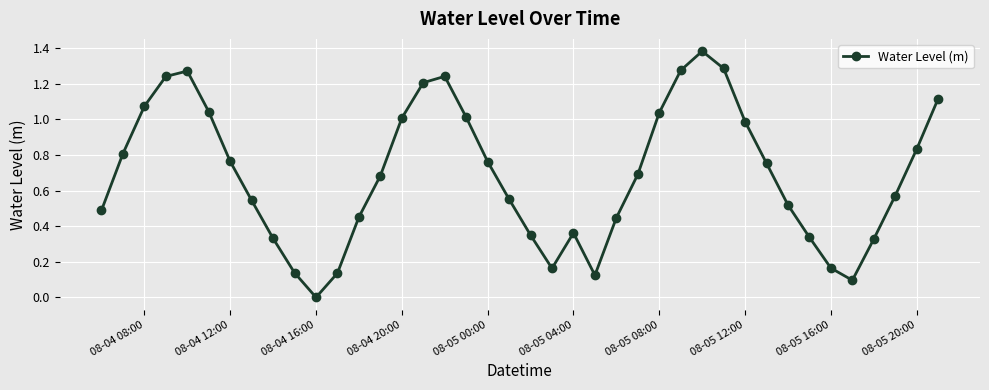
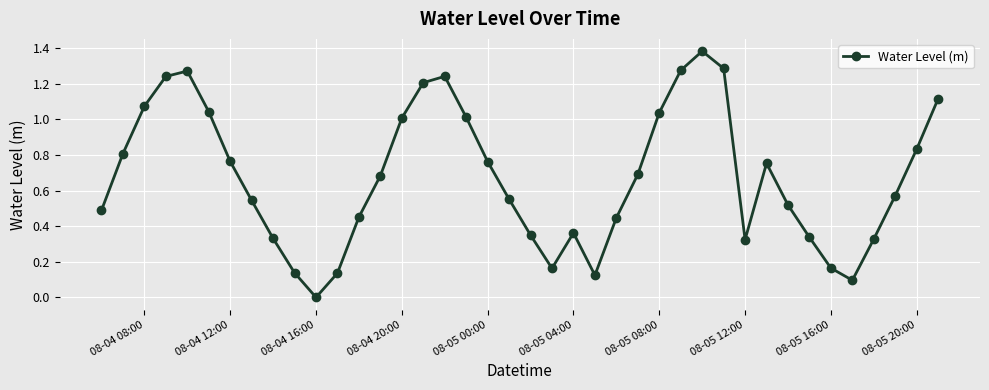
08-05 12:00: 0.99 -> 0.32
